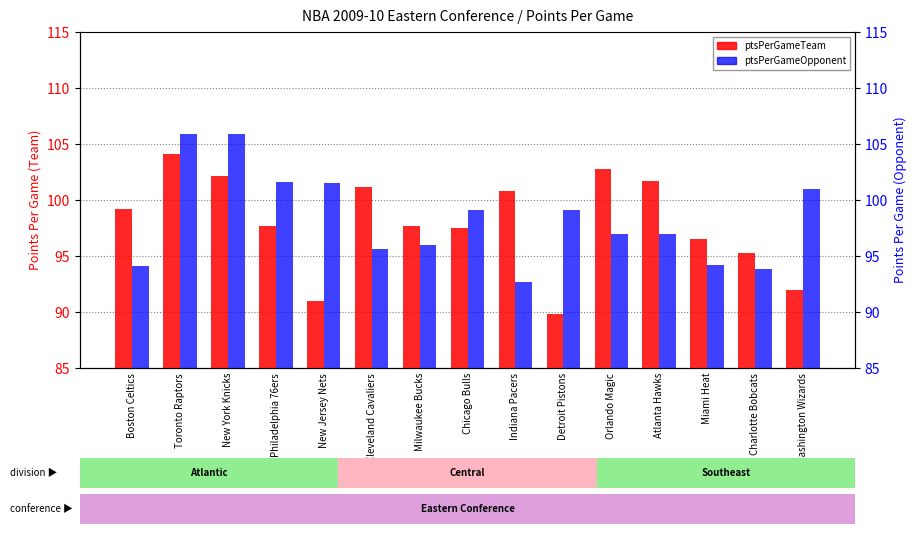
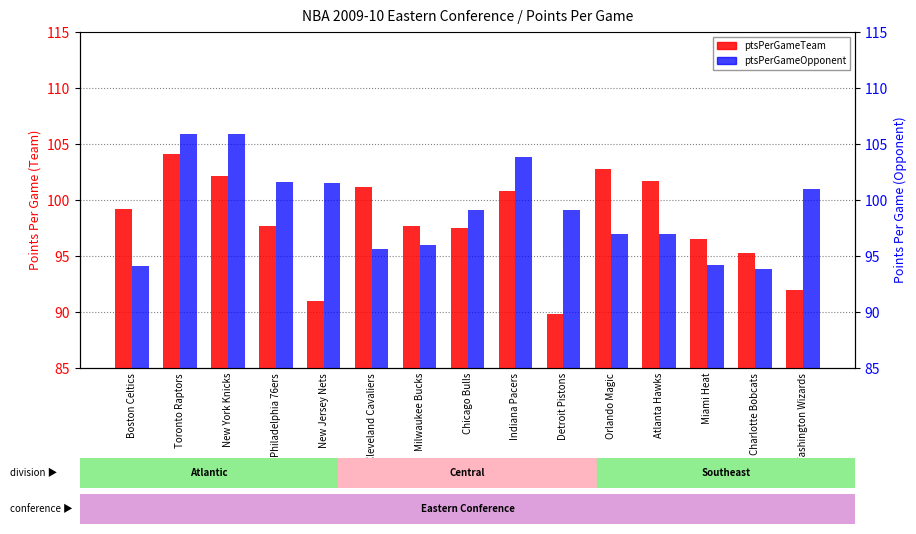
ptsPerGameOpponent, Indiana Pacers: 92.7 -> 103.8
